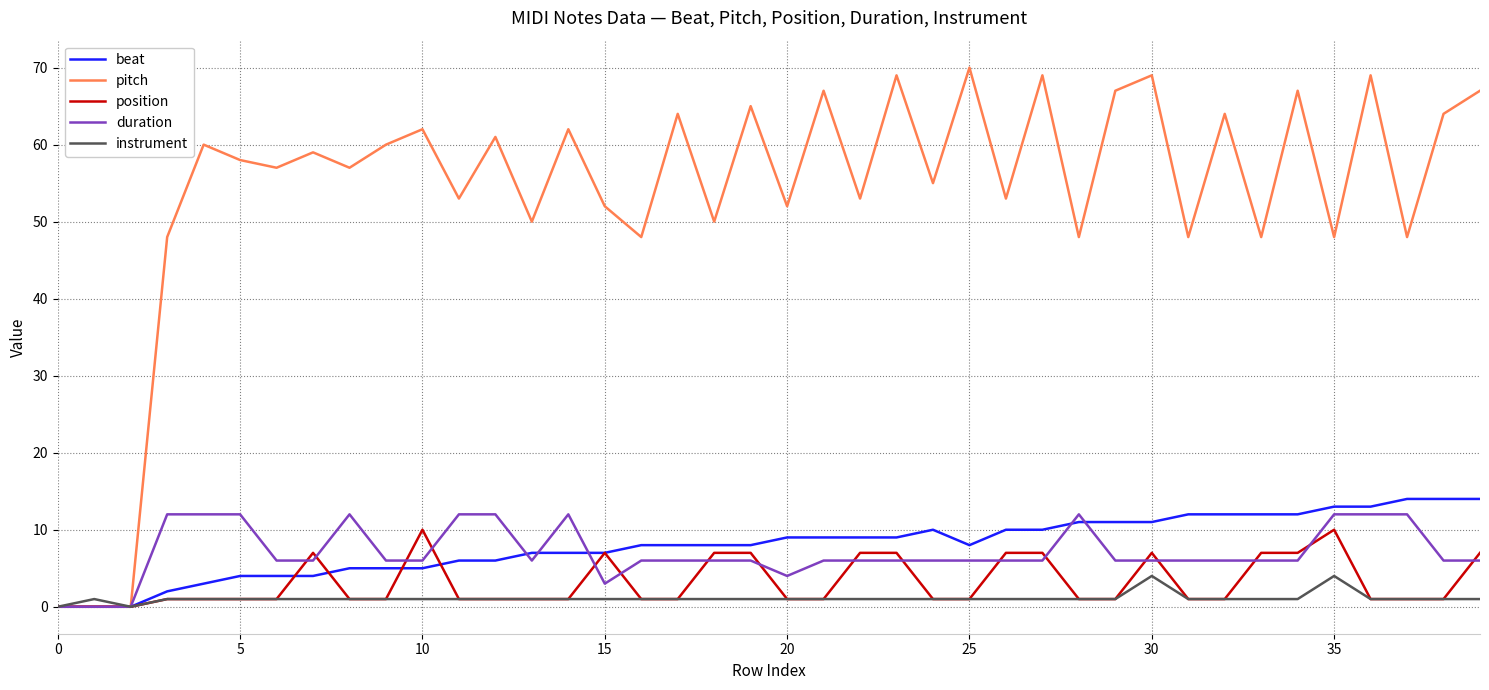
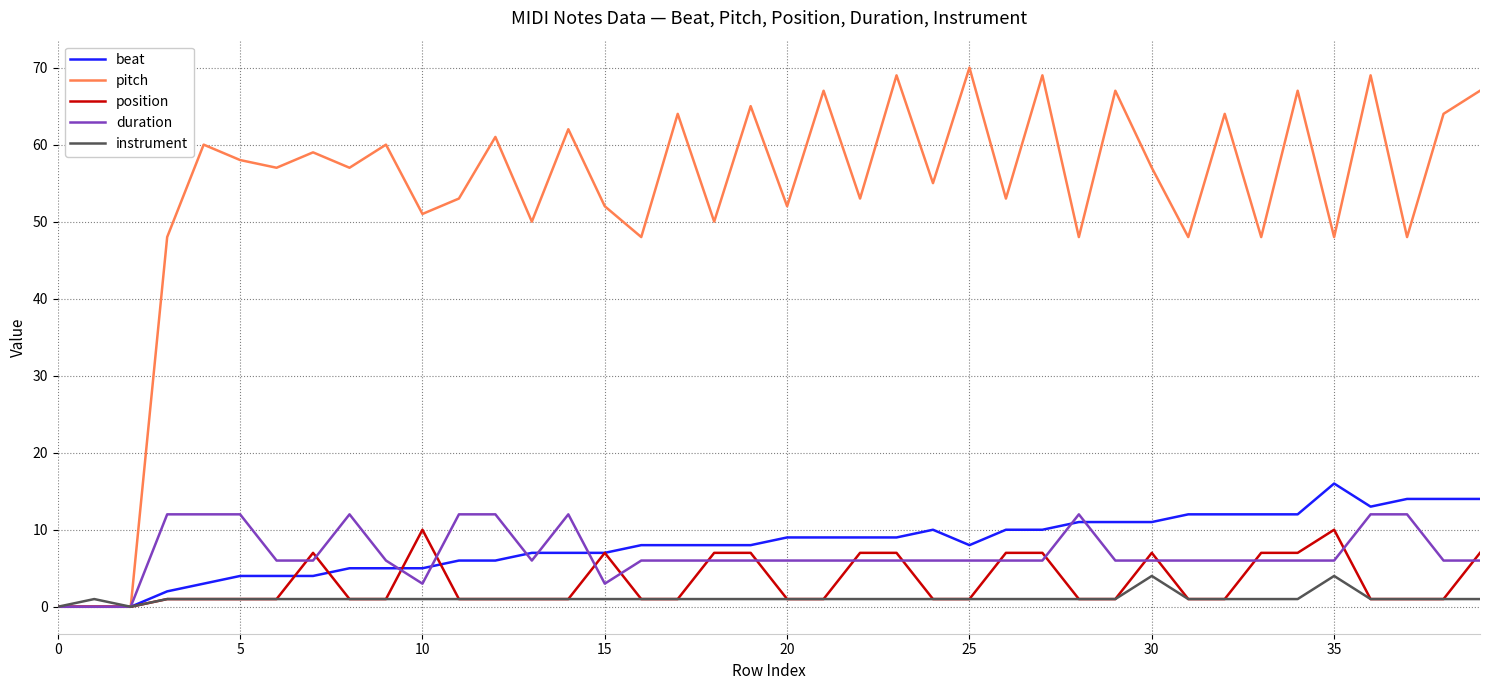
pitch, 10: 62 -> 51
duration, 10: 6 -> 3
duration, 20: 4 -> 6
pitch, 30: 69 -> 57
beat, 35: 13 -> 16
duration, 35: 12 -> 6
